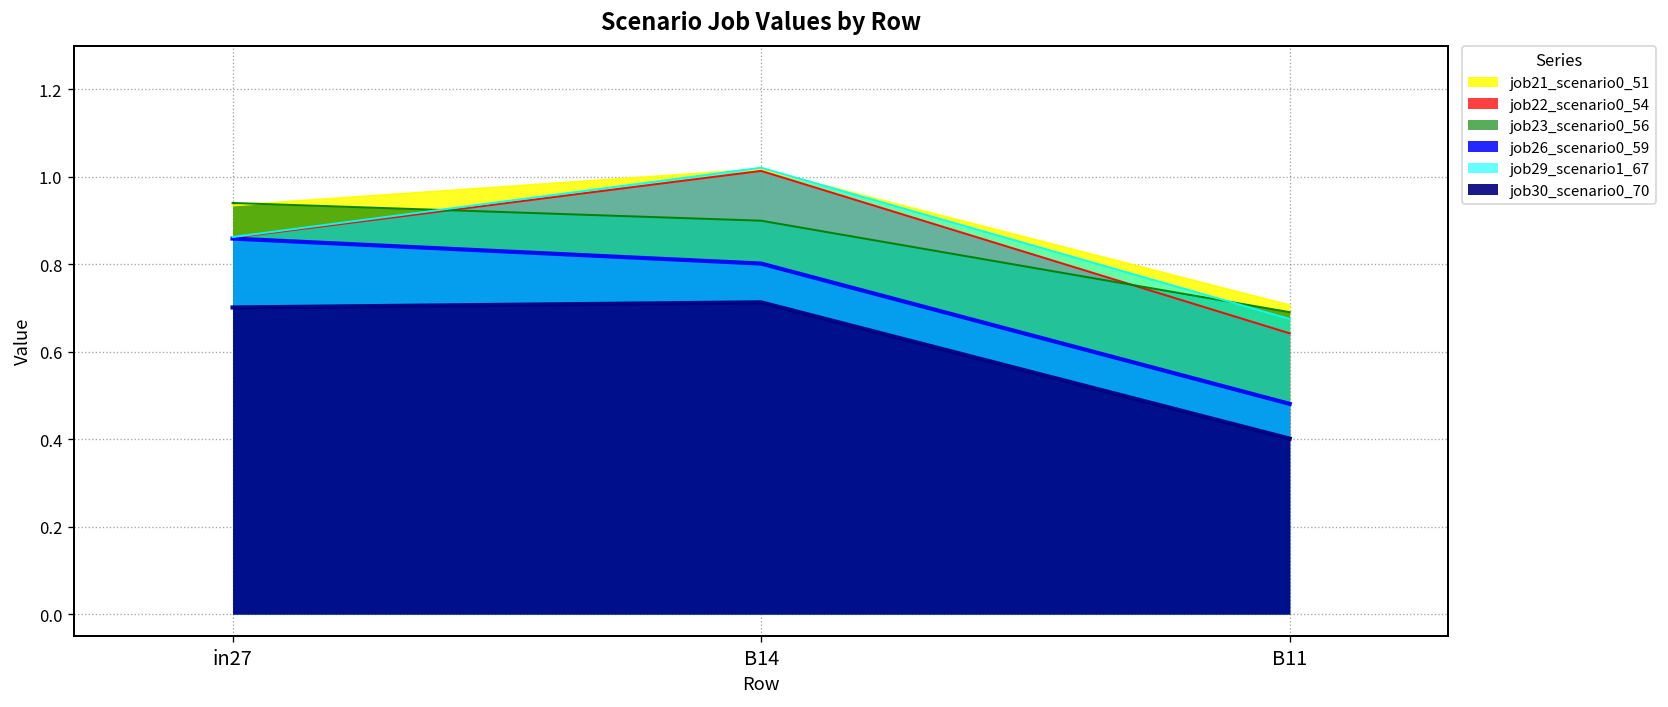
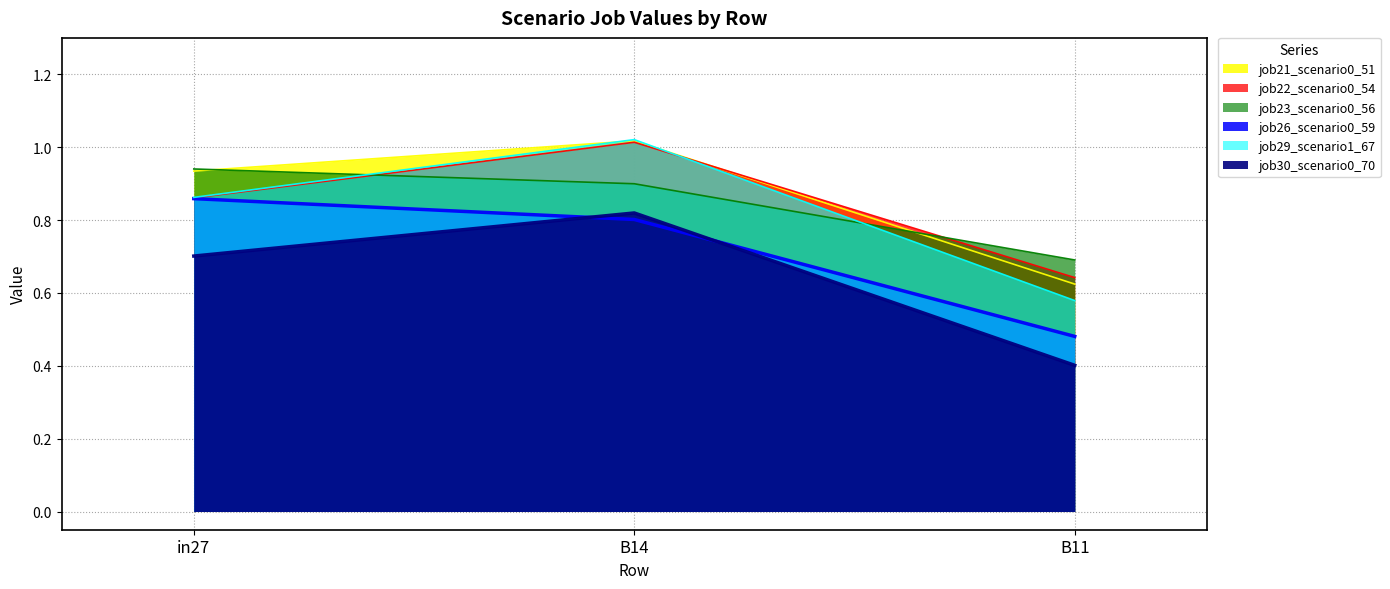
job30_scenario0_70, B14: 0.71 -> 0.82
job21_scenario0_51, B11: 0.71 -> 0.62
job29_scenario1_67, B11: 0.67 -> 0.58
